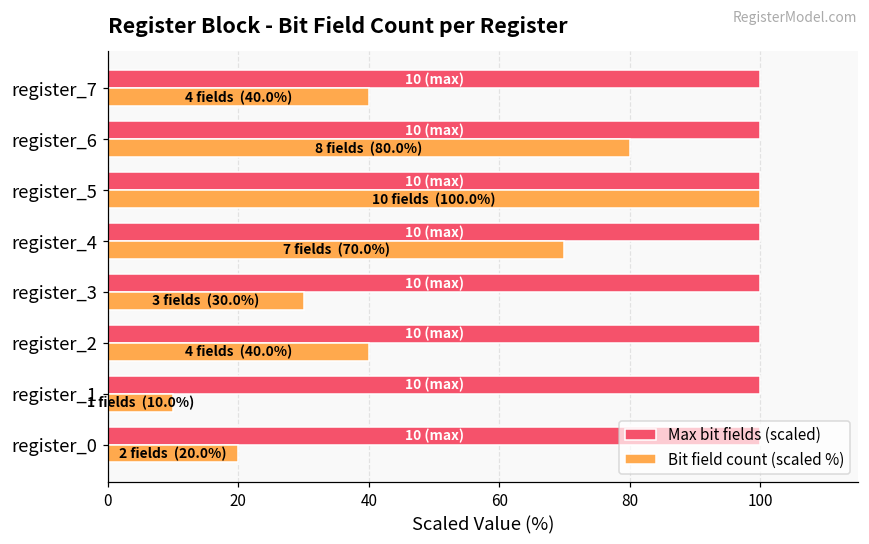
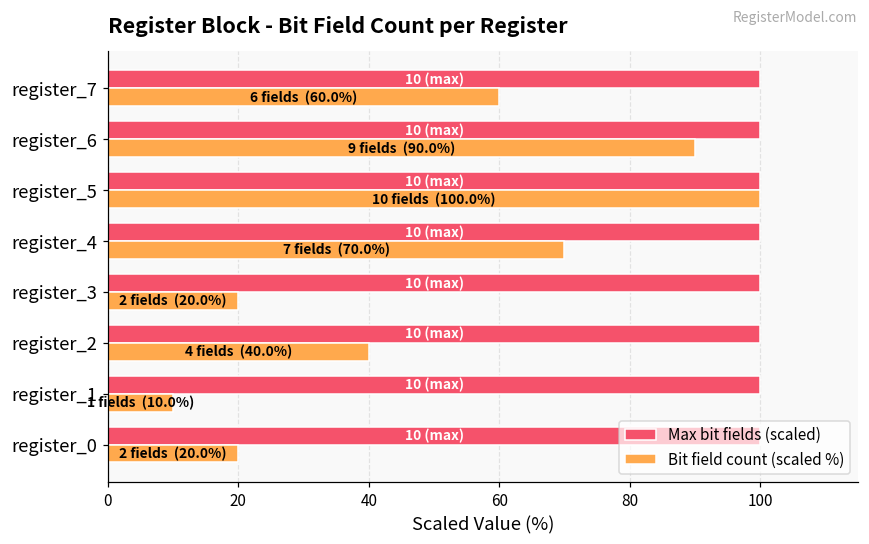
Bit field count (scaled %), register_7: 4 fields (40.0%) -> 6 fields (60.0%)
Bit field count (scaled %), register_6: 8 fields (80.0%) -> 9 fields (90.0%)
Bit field count (scaled %), register_3: 3 fields (30.0%) -> 2 fields (20.0%)
